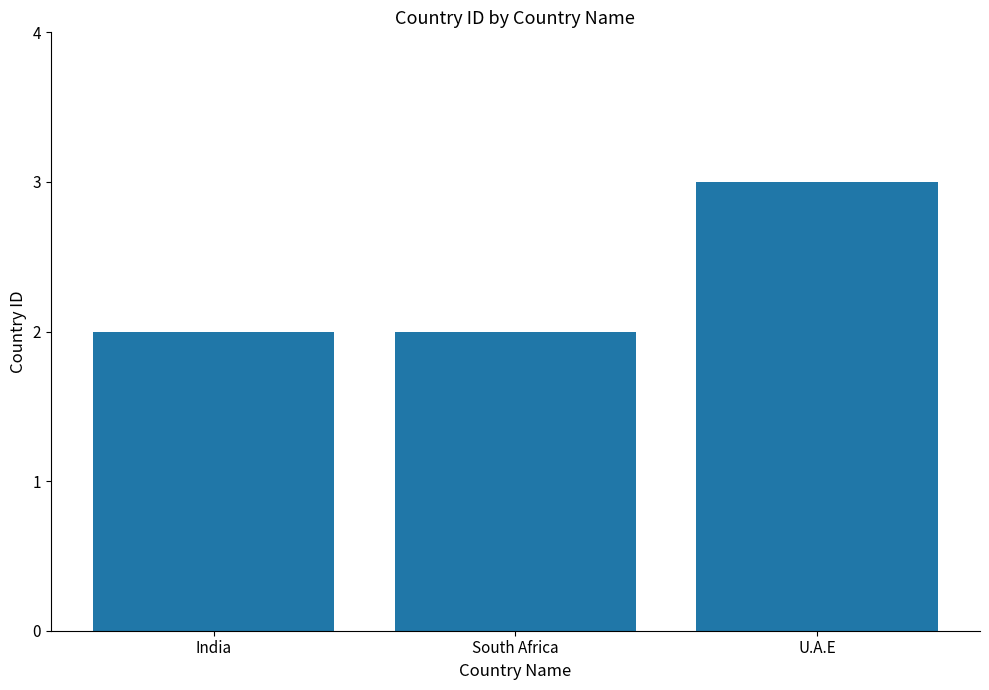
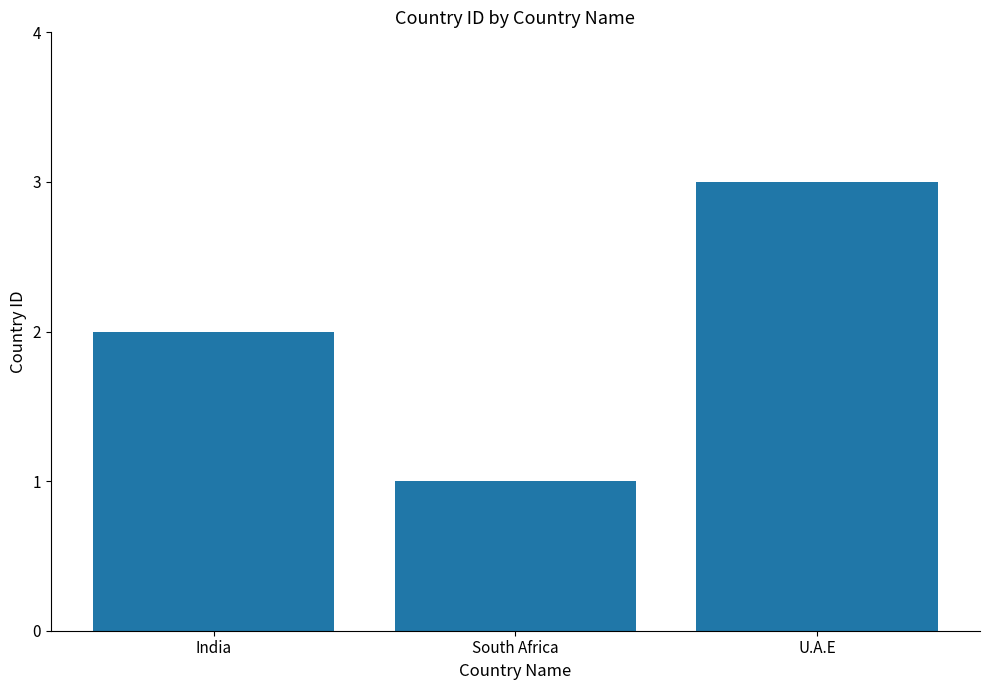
South Africa: 2 -> 1
